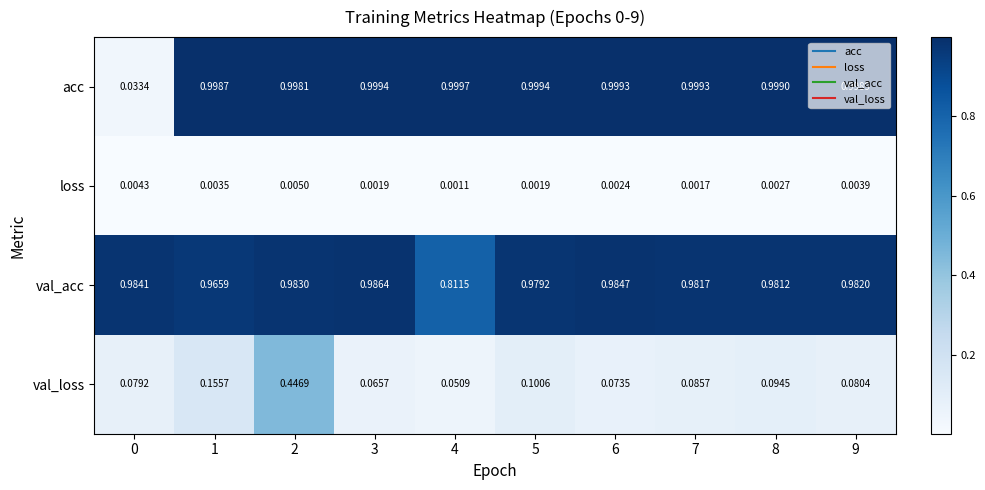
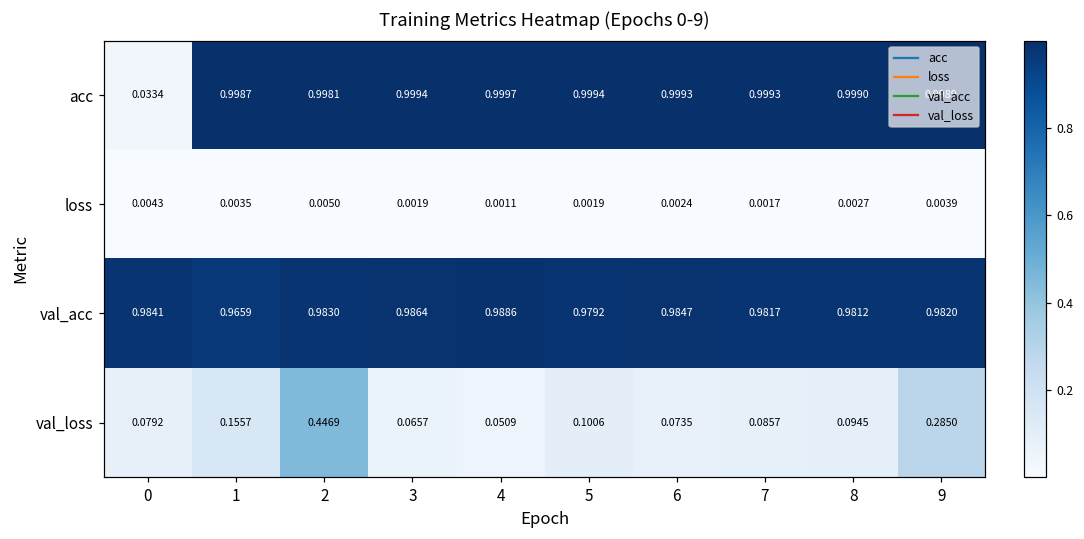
val_acc, 4: 0.8115 -> 0.9886
val_loss, 9: 0.0804 -> 0.2850
